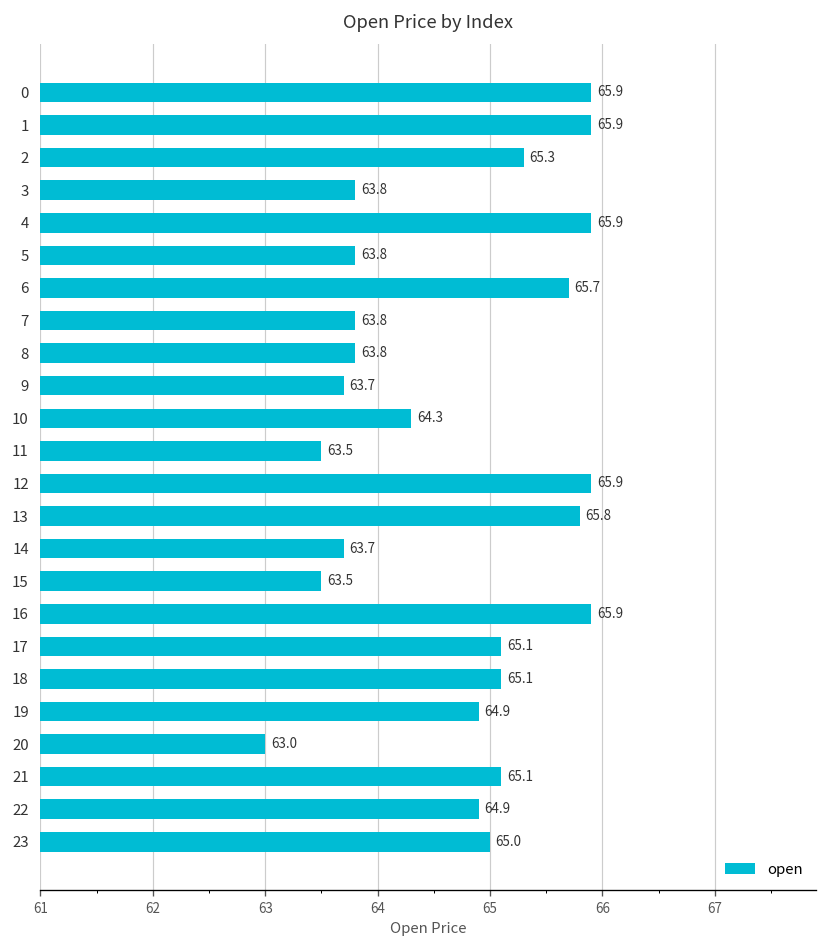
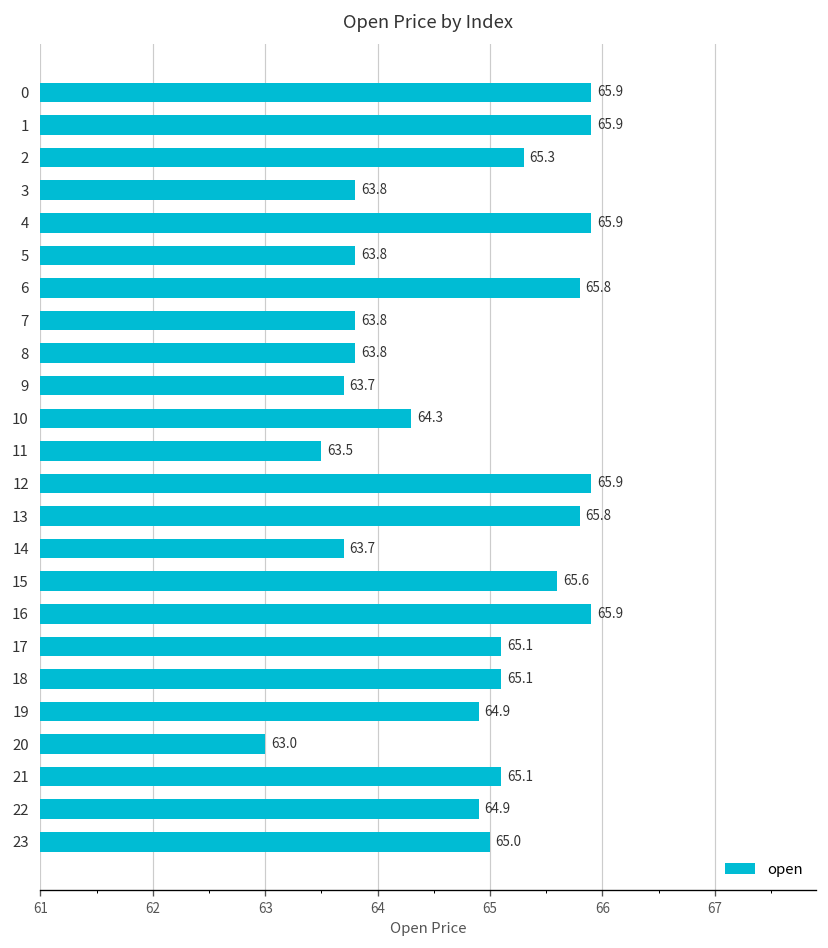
6: 65.7 -> 65.8
15: 63.5 -> 65.6
